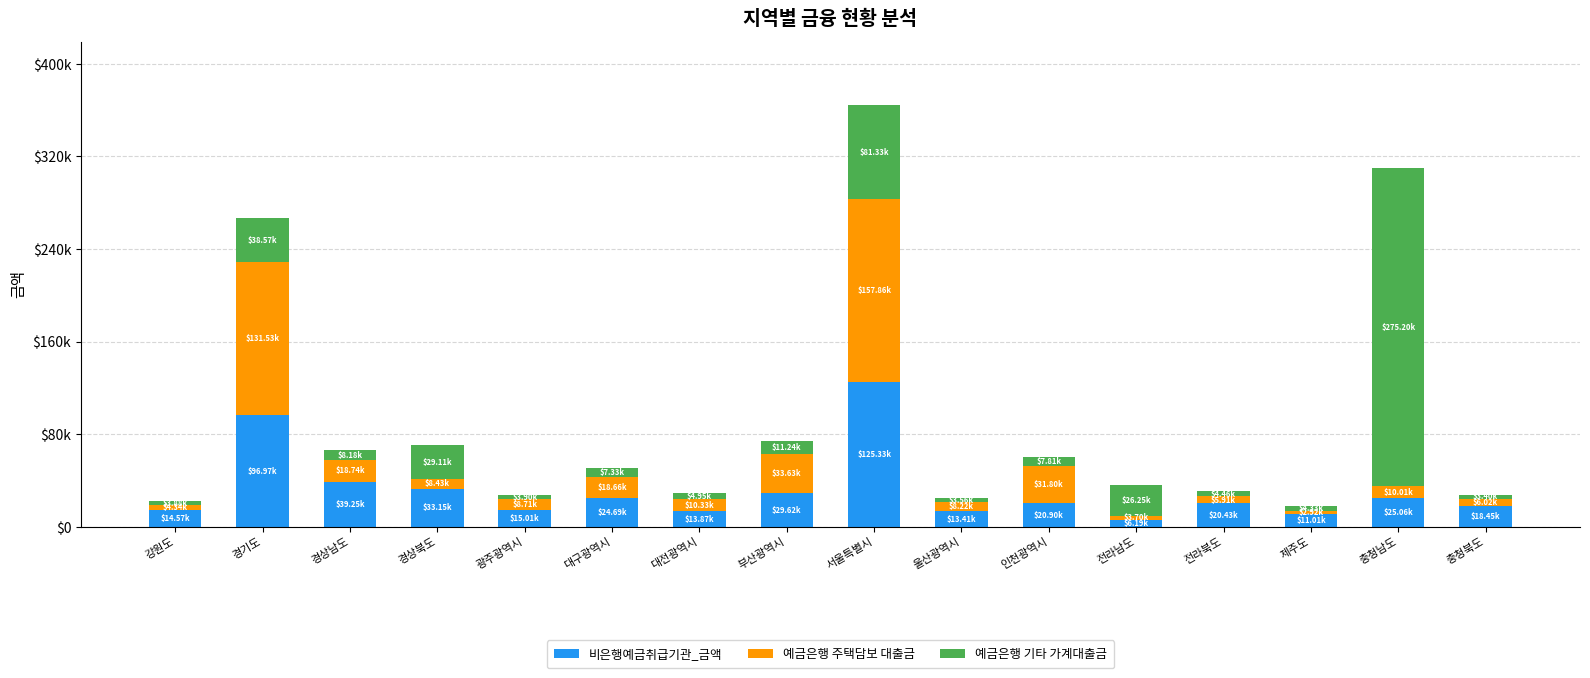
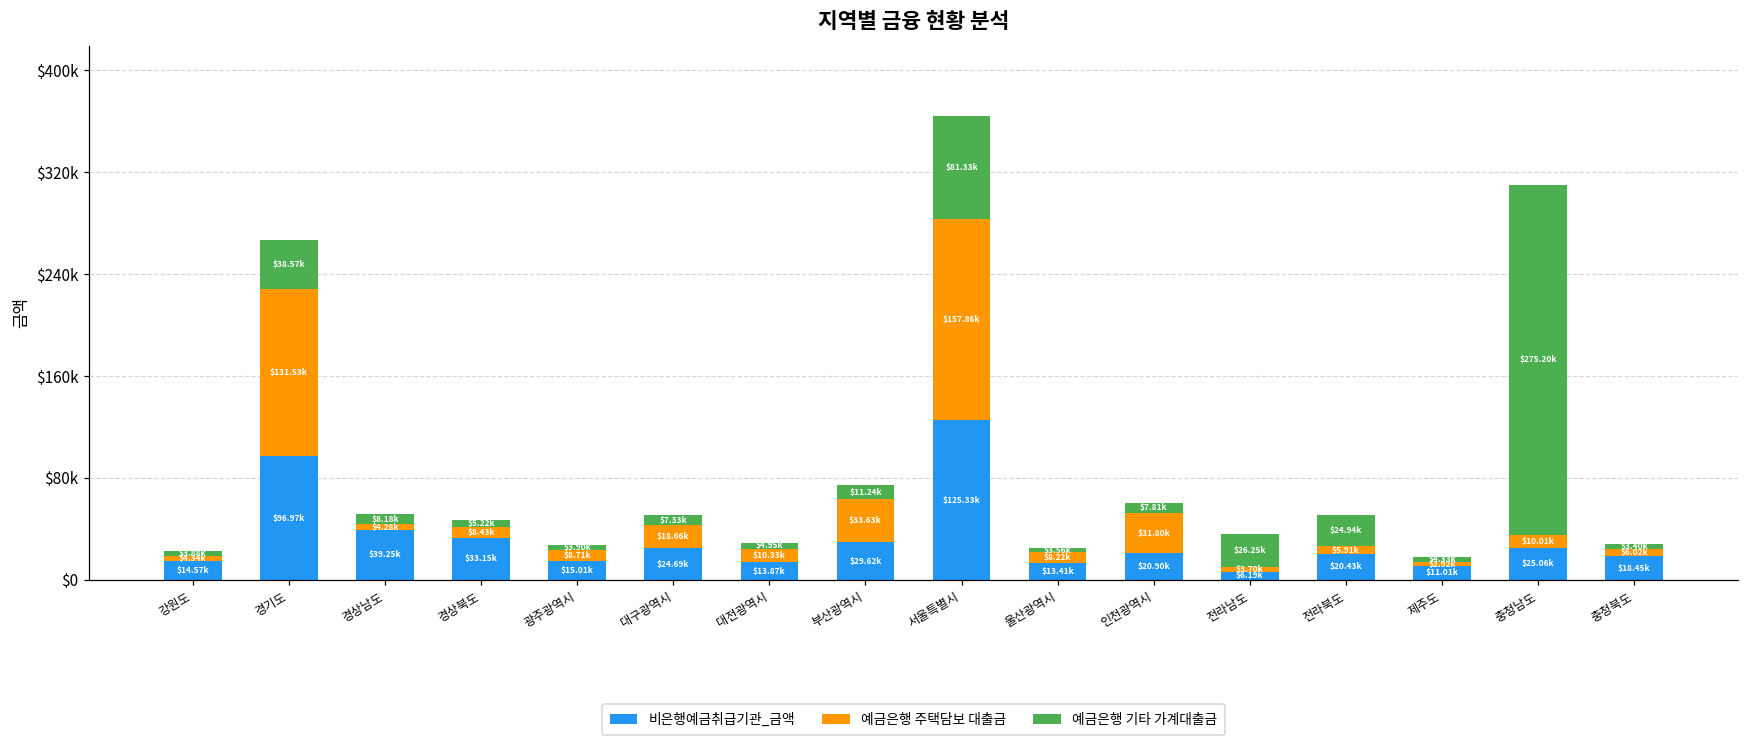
예금은행 주택담보 대출금, 경상남도: $18.74k -> $4.28k
예금은행 기타 가계대출금, 경상북도: $29.11k -> $5.22k
예금은행 기타 가계대출금, 전라북도: $4.46k -> $24.94k
